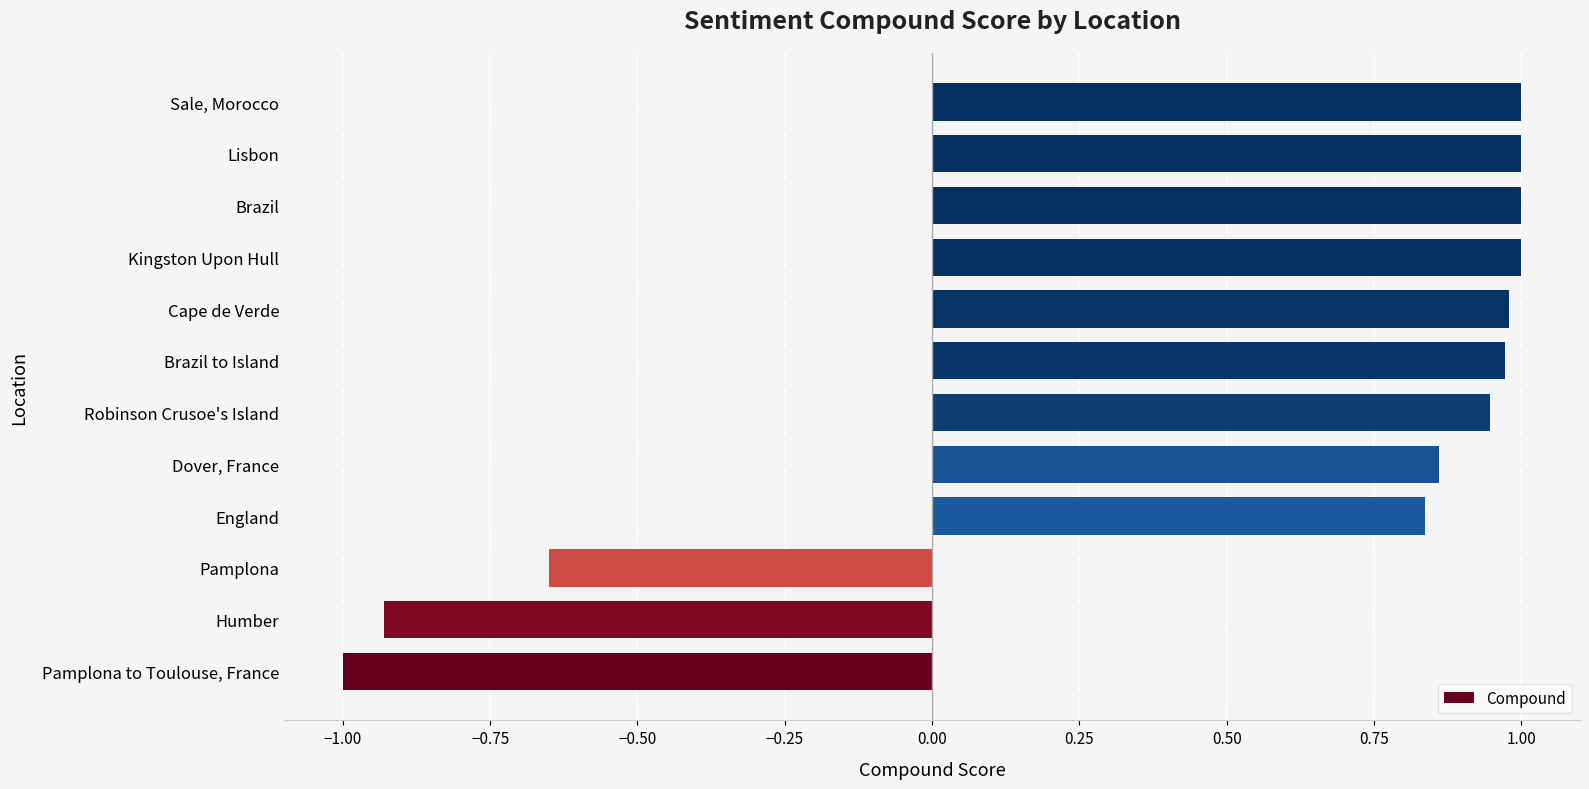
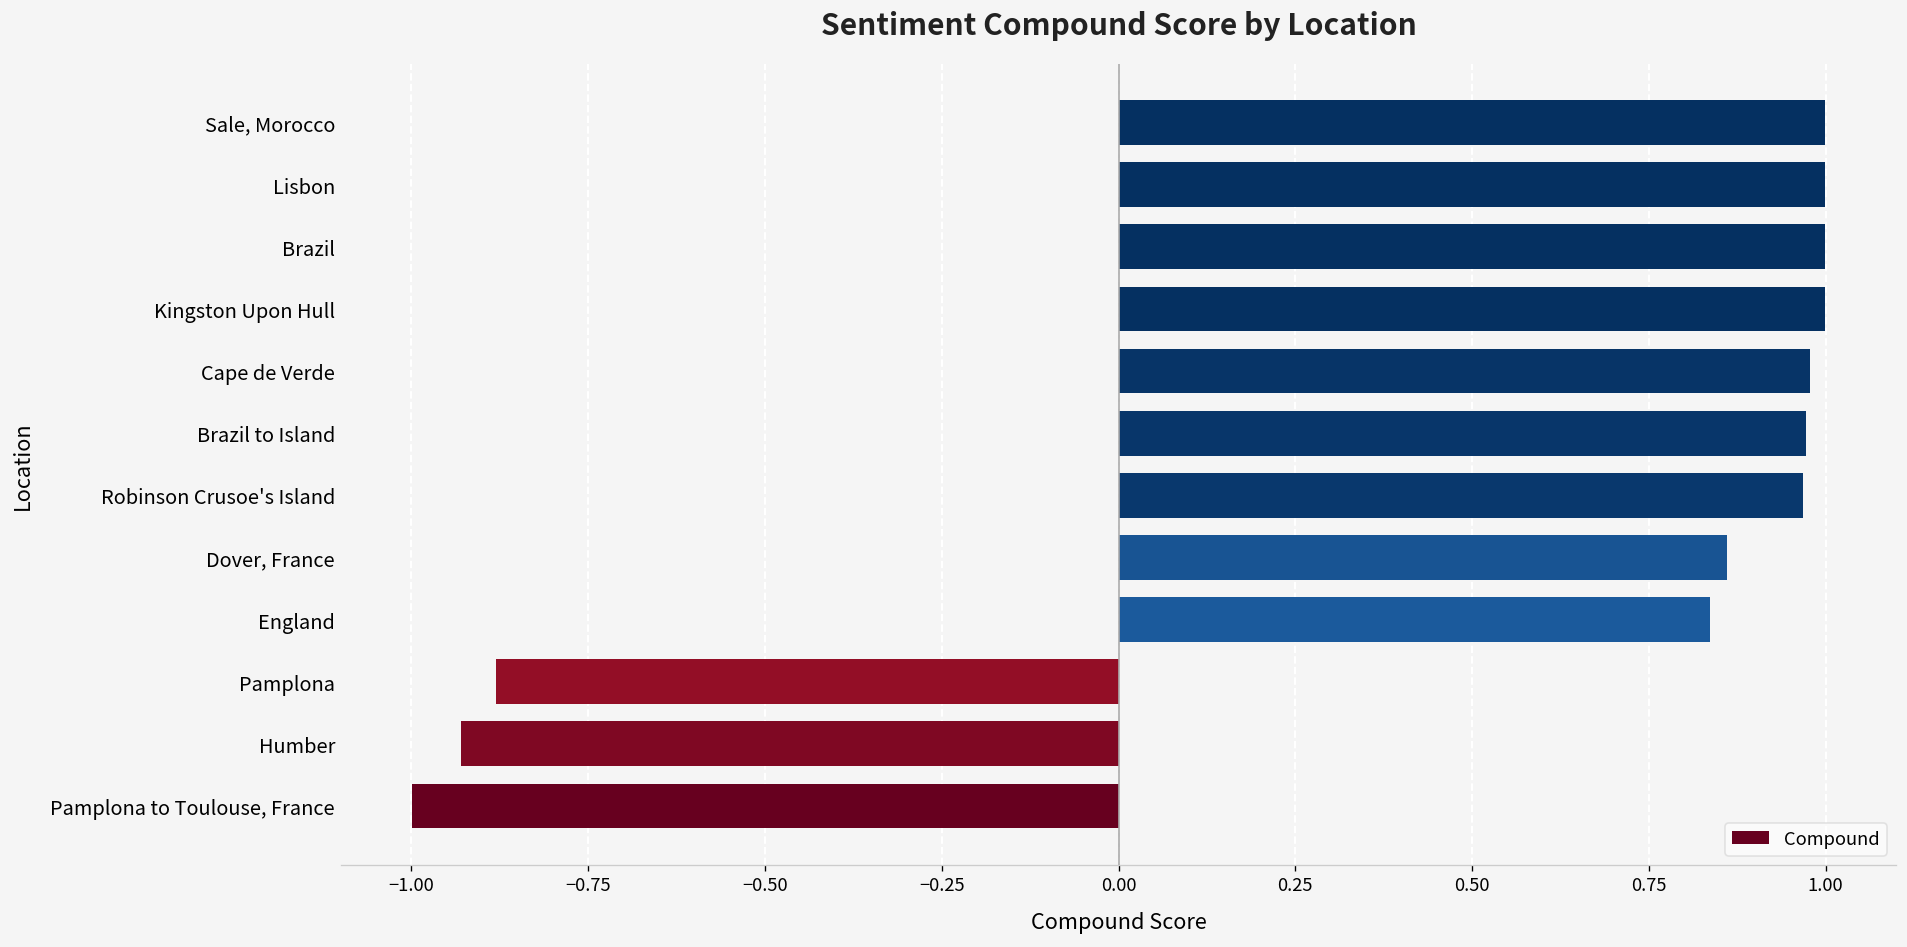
Robinson Crusoe's Island: 0.95 -> 0.97
Pamplona: -0.65 -> -0.88
